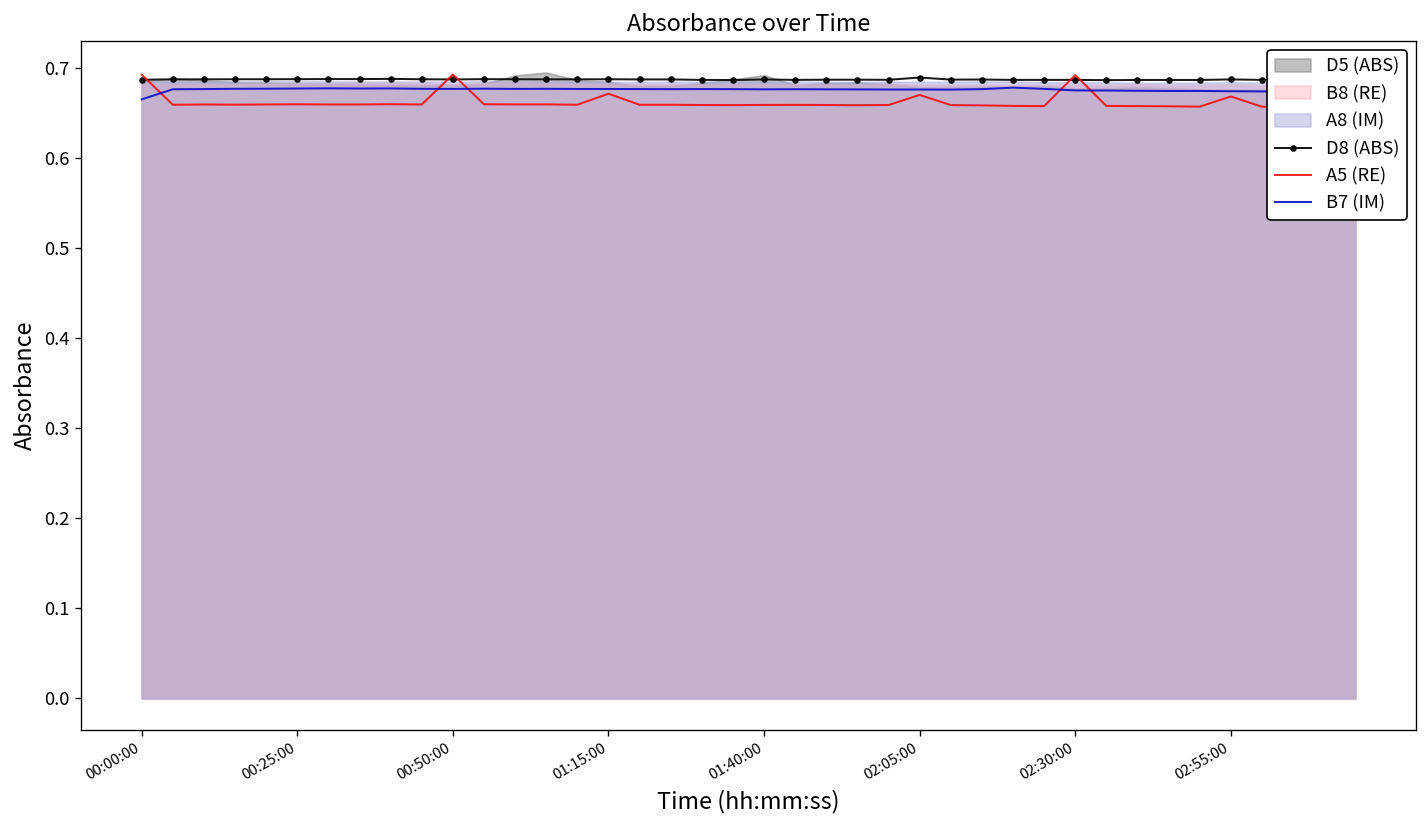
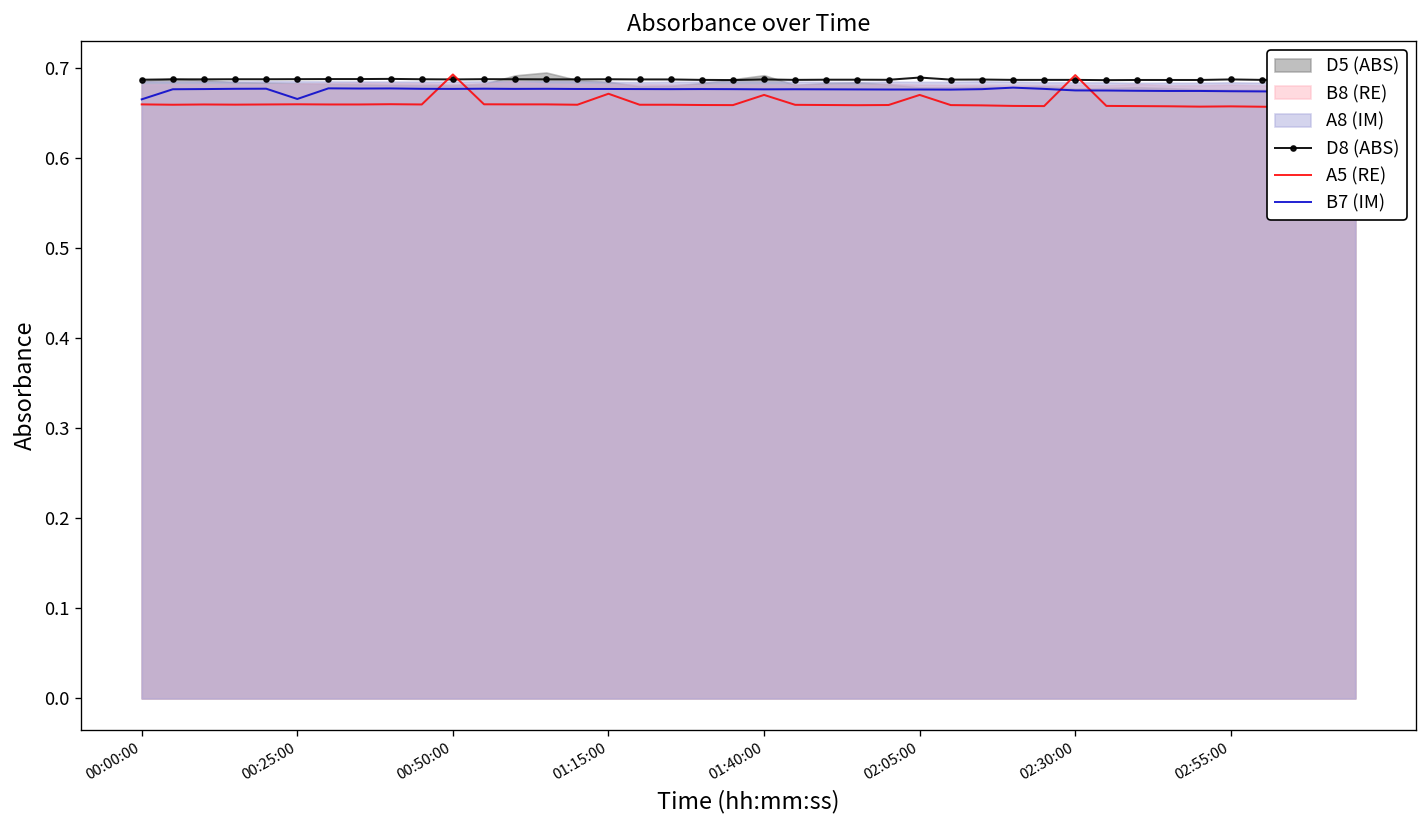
A5 (RE), 00:00:00: 0.69 -> 0.66
B7 (IM), 00:25:00: 0.68 -> 0.67
A5 (RE), 01:40:00: 0.66 -> 0.67
A5 (RE), 02:55:00: 0.67 -> 0.66
